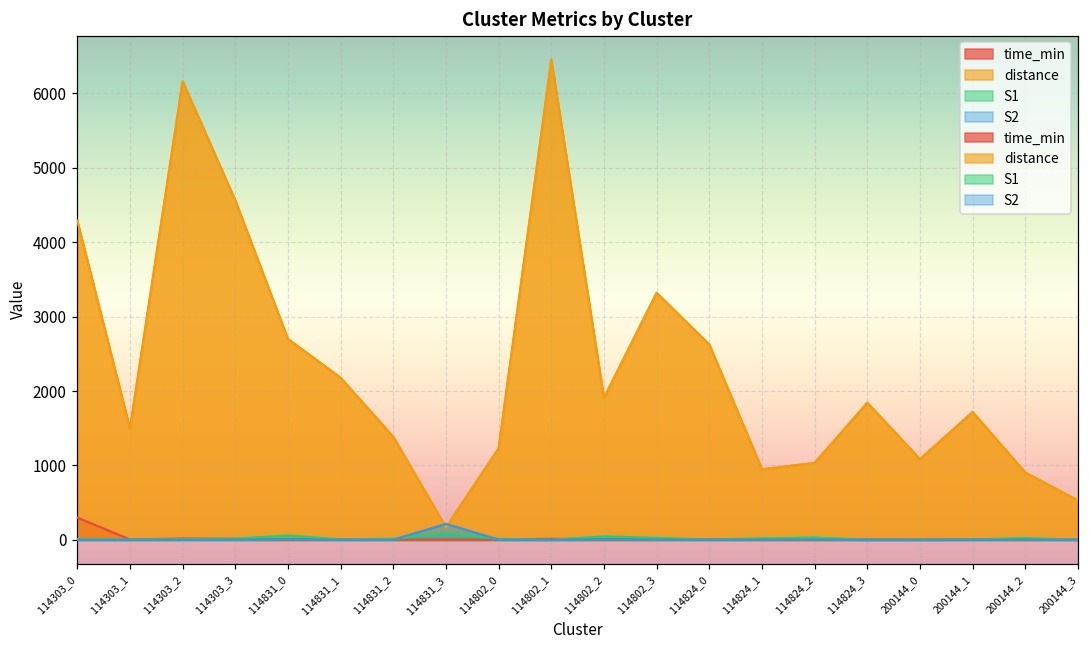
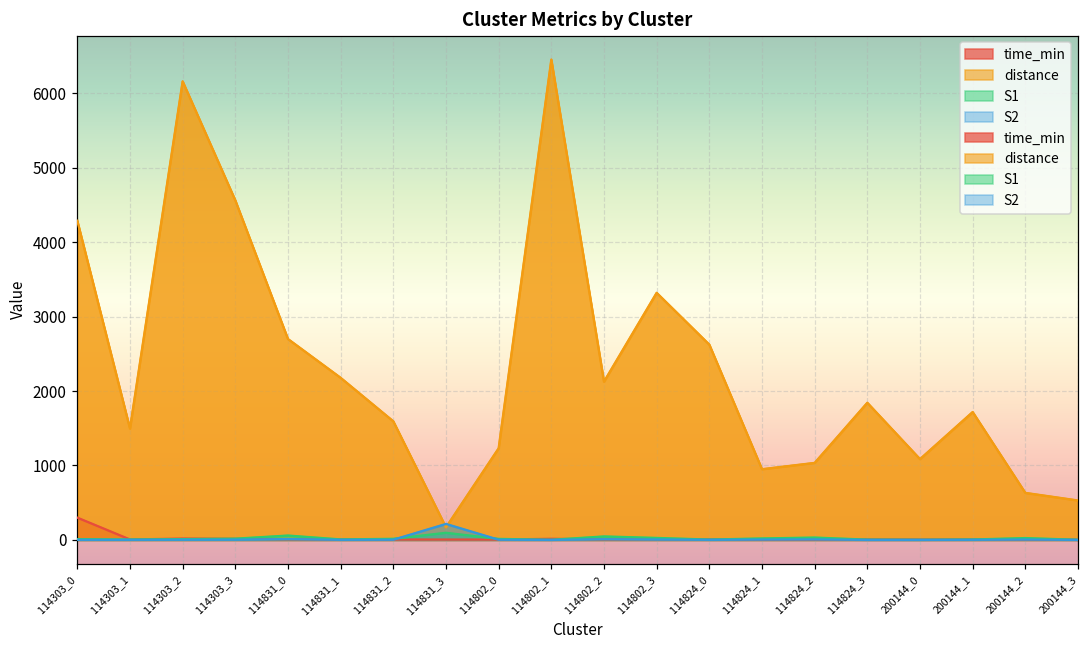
distance, 114831_2: 1400 -> 1600
distance, 114802_2: 1900 -> 2100
distance, 200144_2: 900 -> 600
